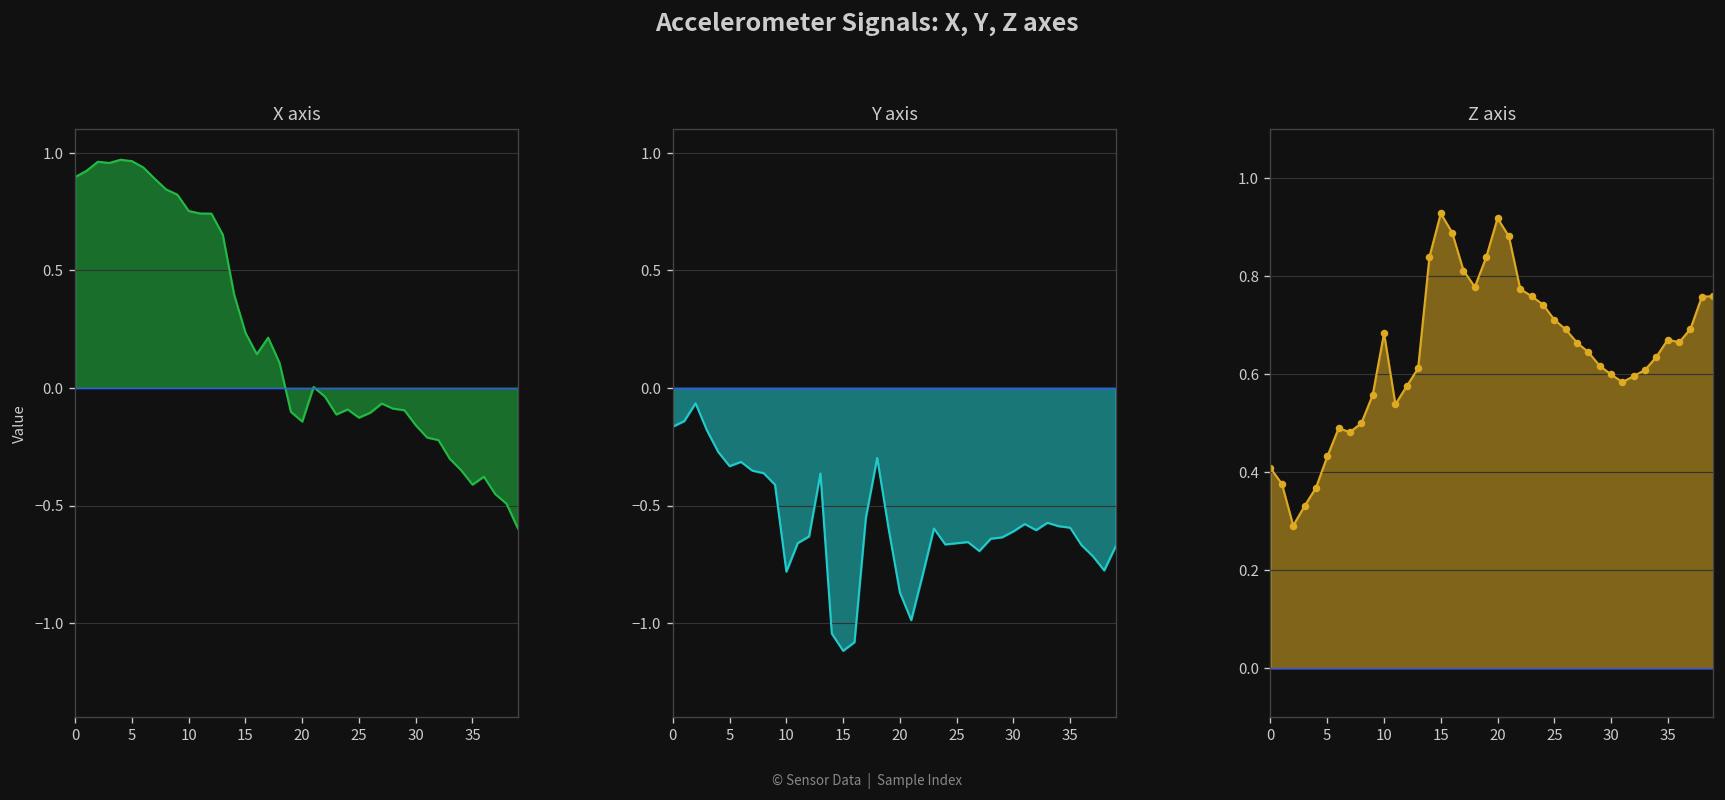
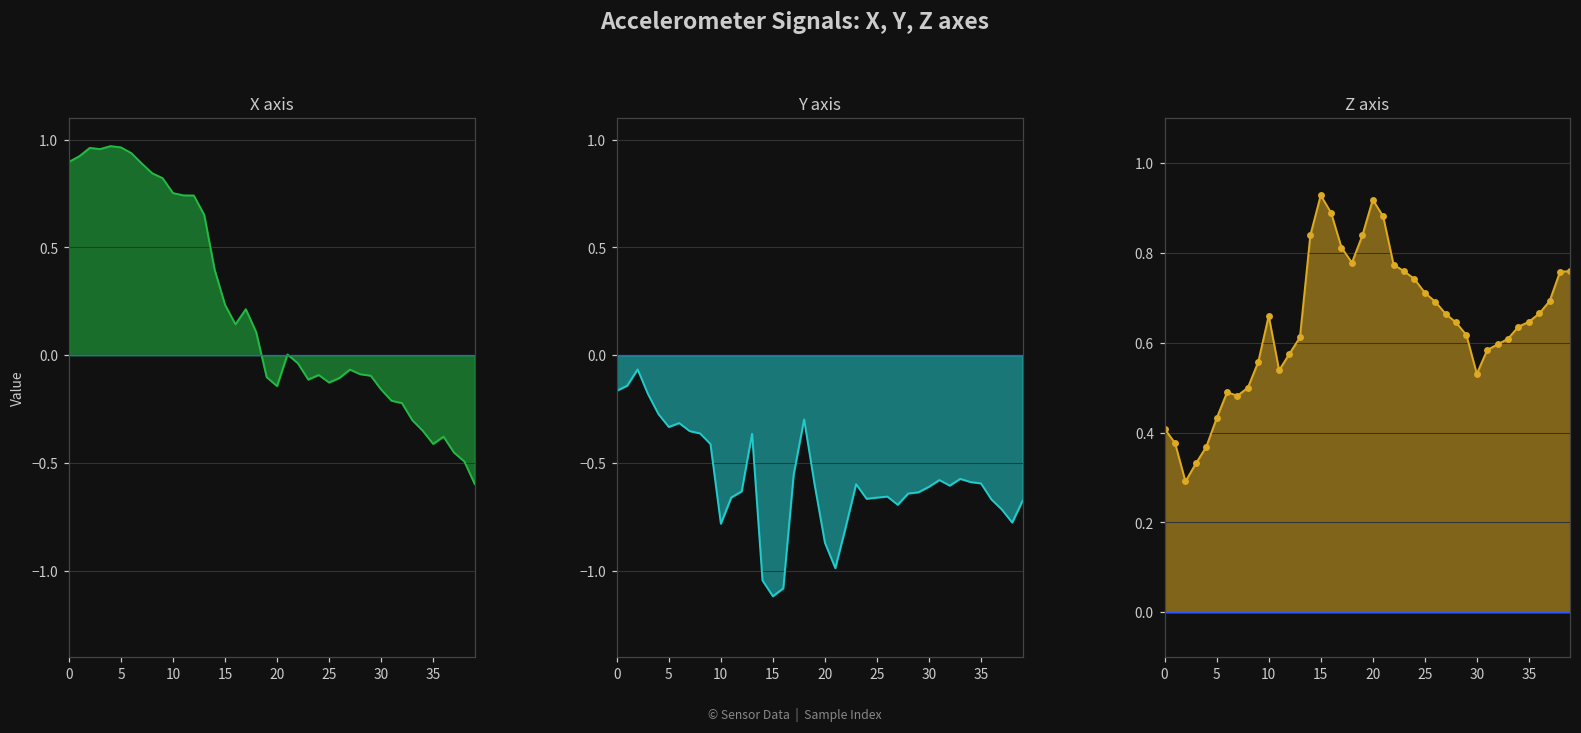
Z axis, 10: 0.68 -> 0.66
Z axis, 30: 0.60 -> 0.53
Z axis, 35: 0.67 -> 0.65
